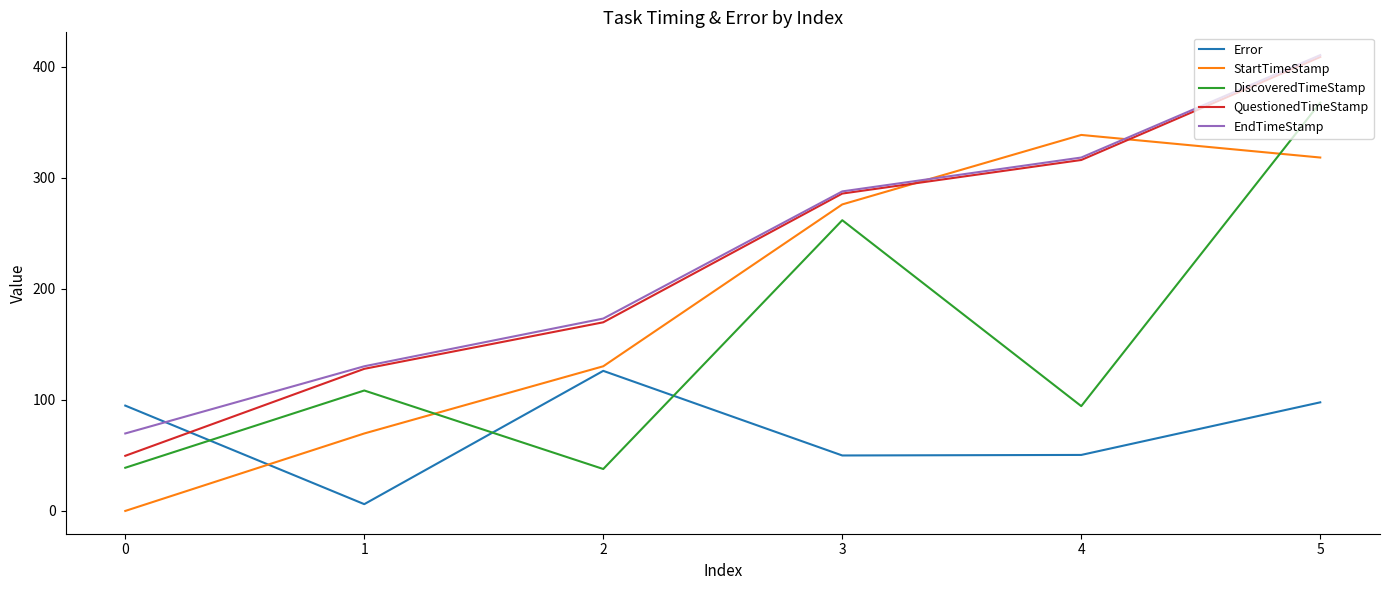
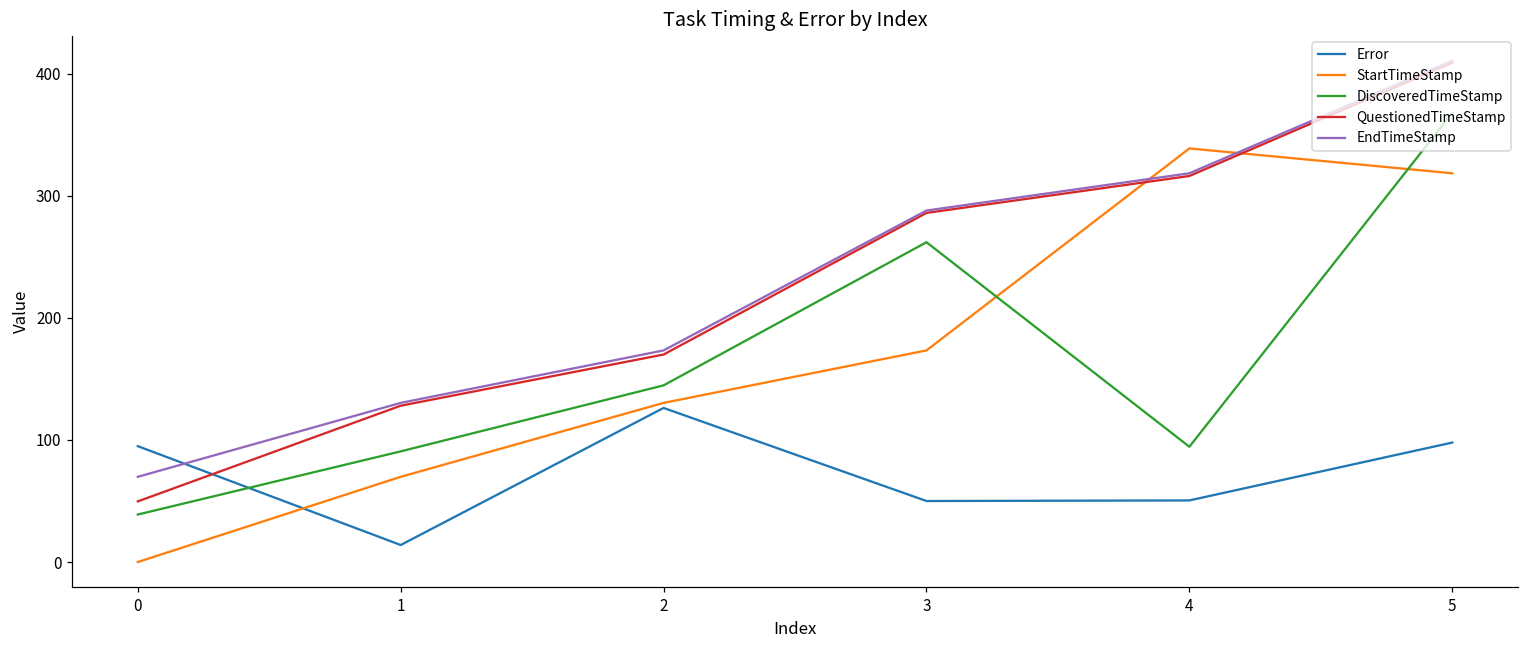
Error, 1: 6 -> 14
DiscoveredTimeStamp, 1: 109 -> 91
DiscoveredTimeStamp, 2: 38 -> 145
StartTimeStamp, 3: 276 -> 173
